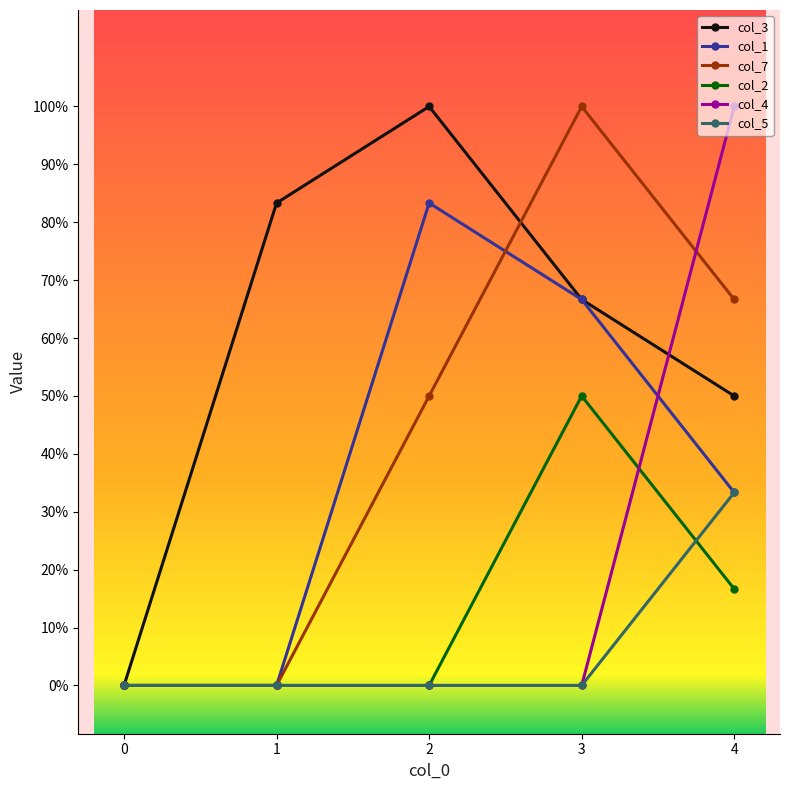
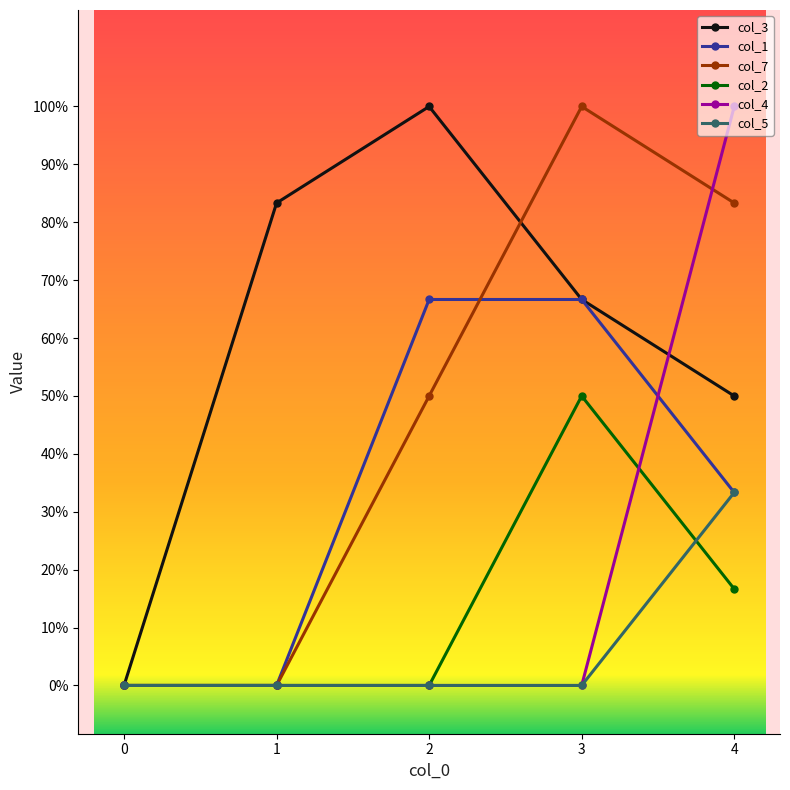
col_1, 2: 83% -> 67%
col_7, 4: 67% -> 83%
